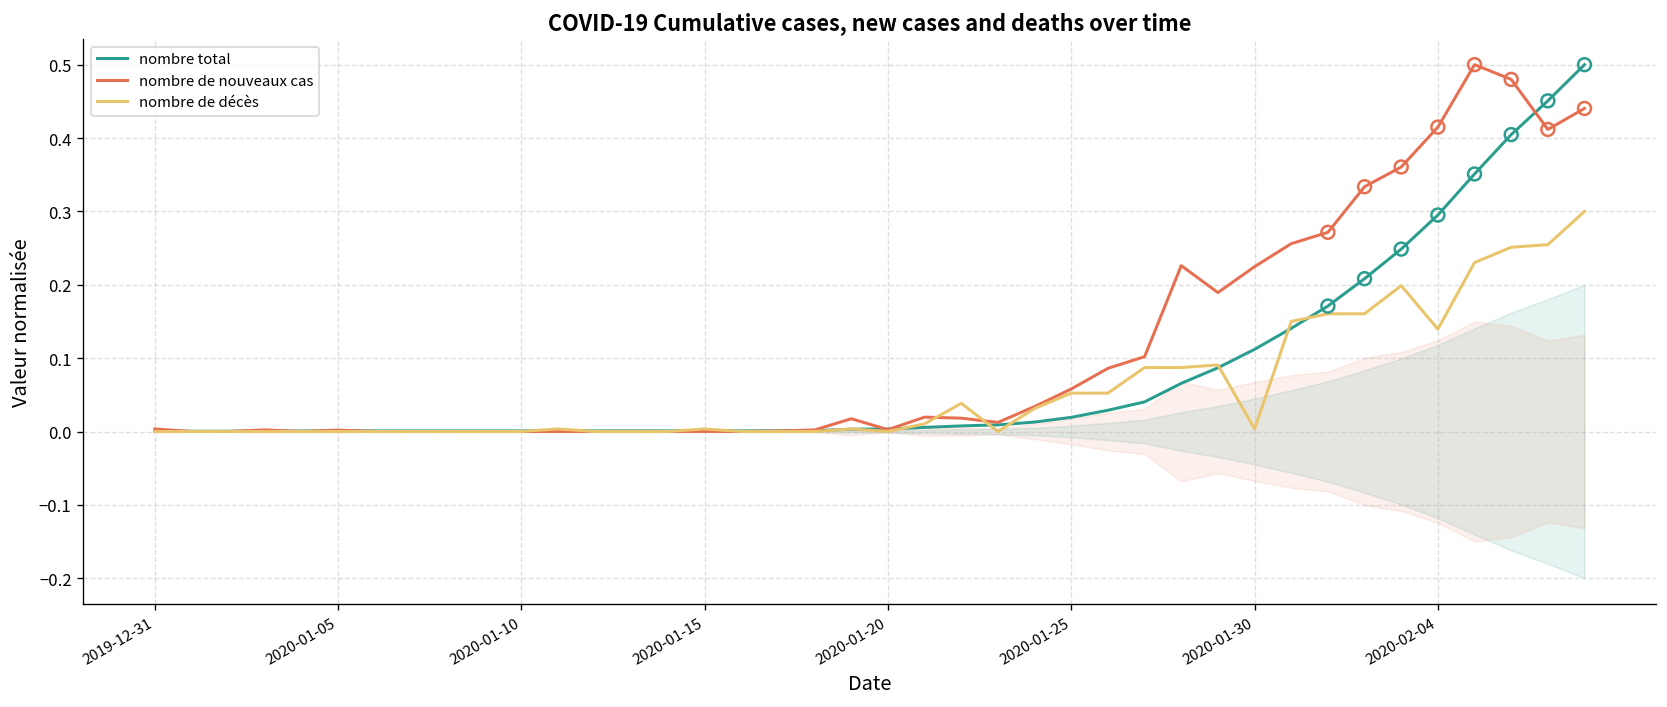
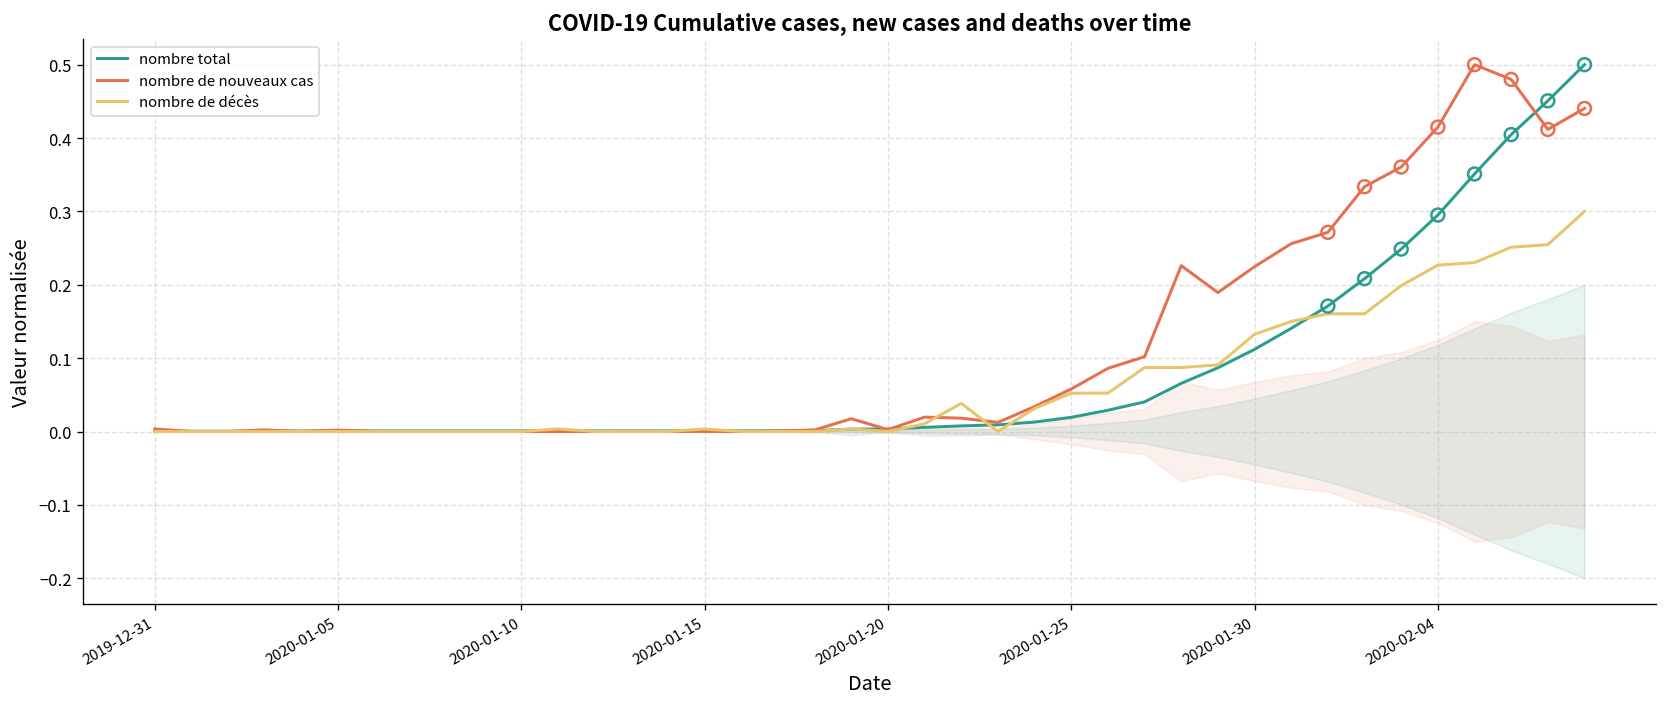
nombre de décès, 2020-01-30: 0.00 -> 0.13
nombre de décès, 2020-02-04: 0.14 -> 0.23
